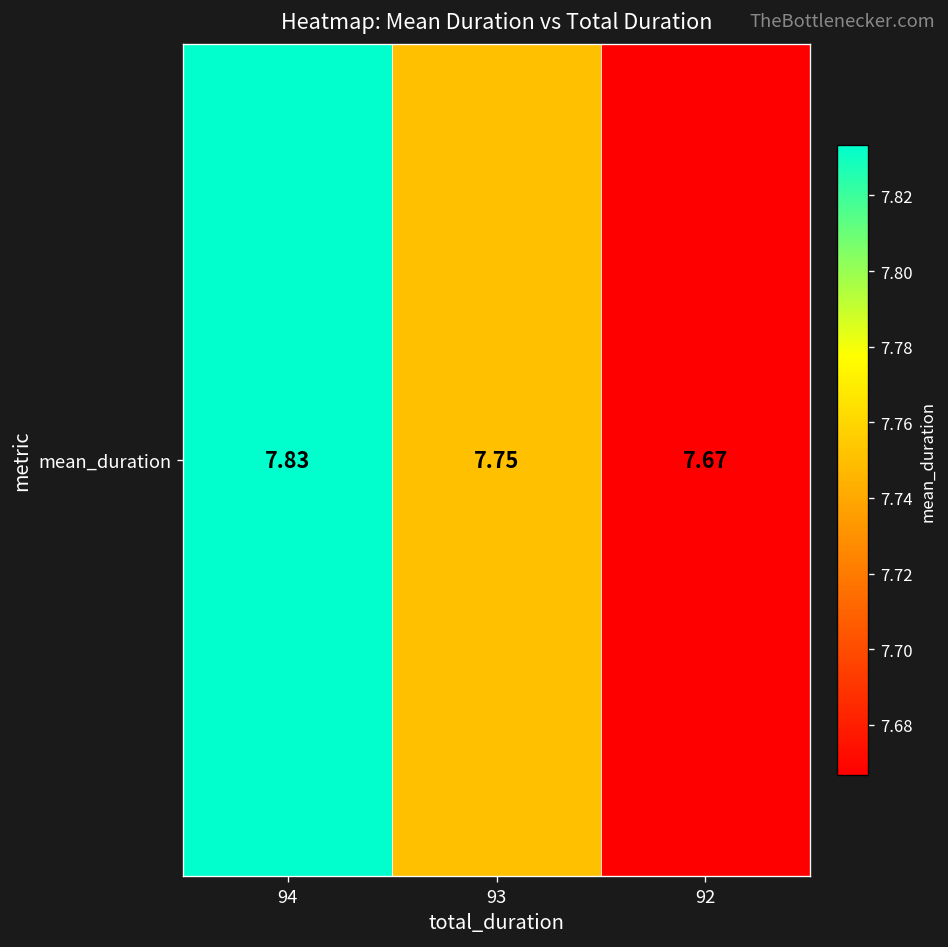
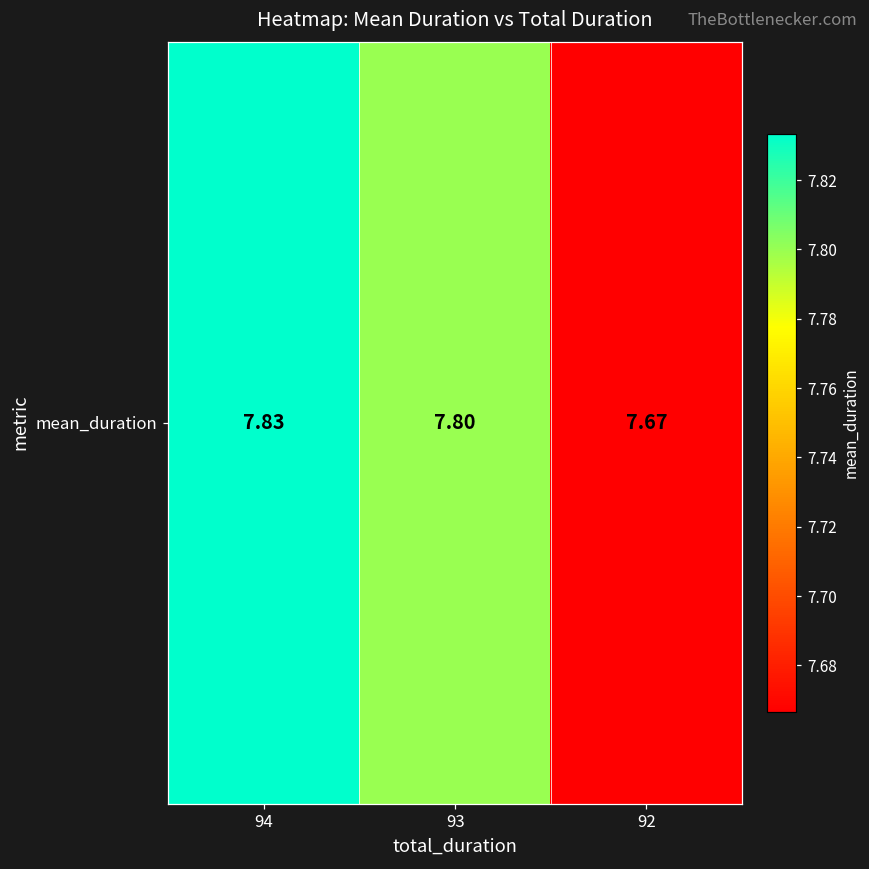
mean_duration, 93: 7.75 -> 7.80
